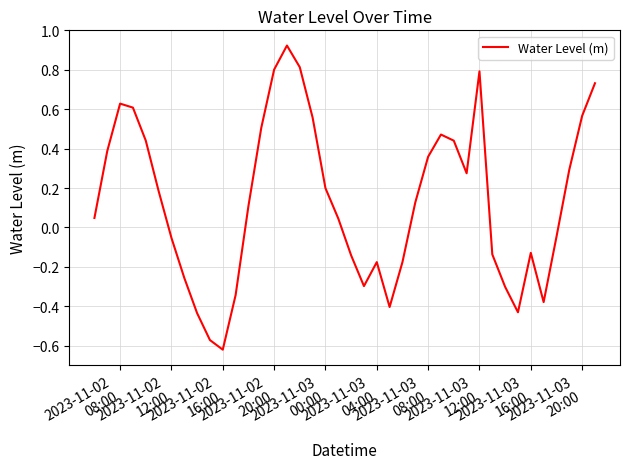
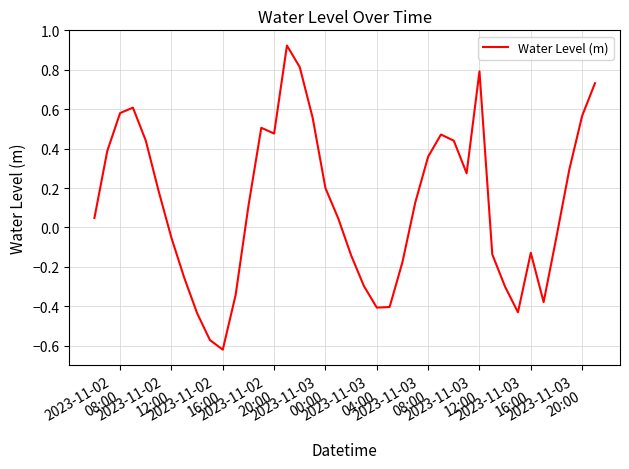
2023-11-02 08:00: 0.63 -> 0.58
2023-11-02 20:00: 0.80 -> 0.48
2023-11-03 04:00: -0.18 -> -0.41
